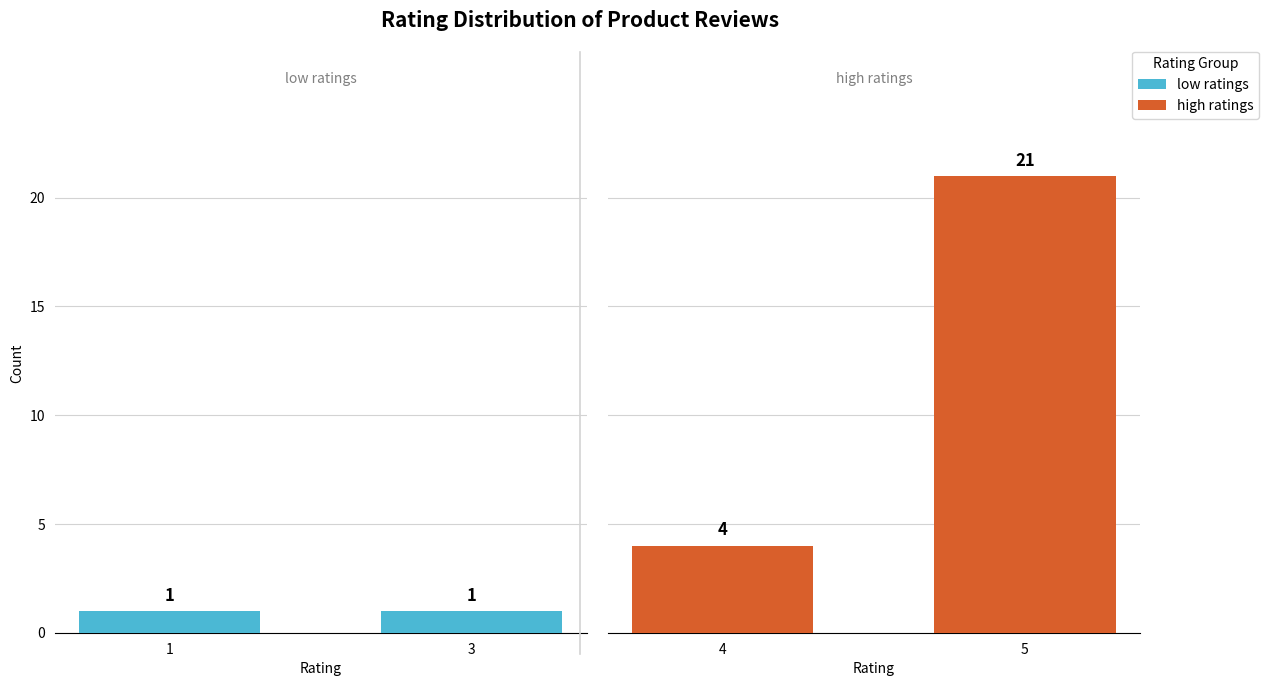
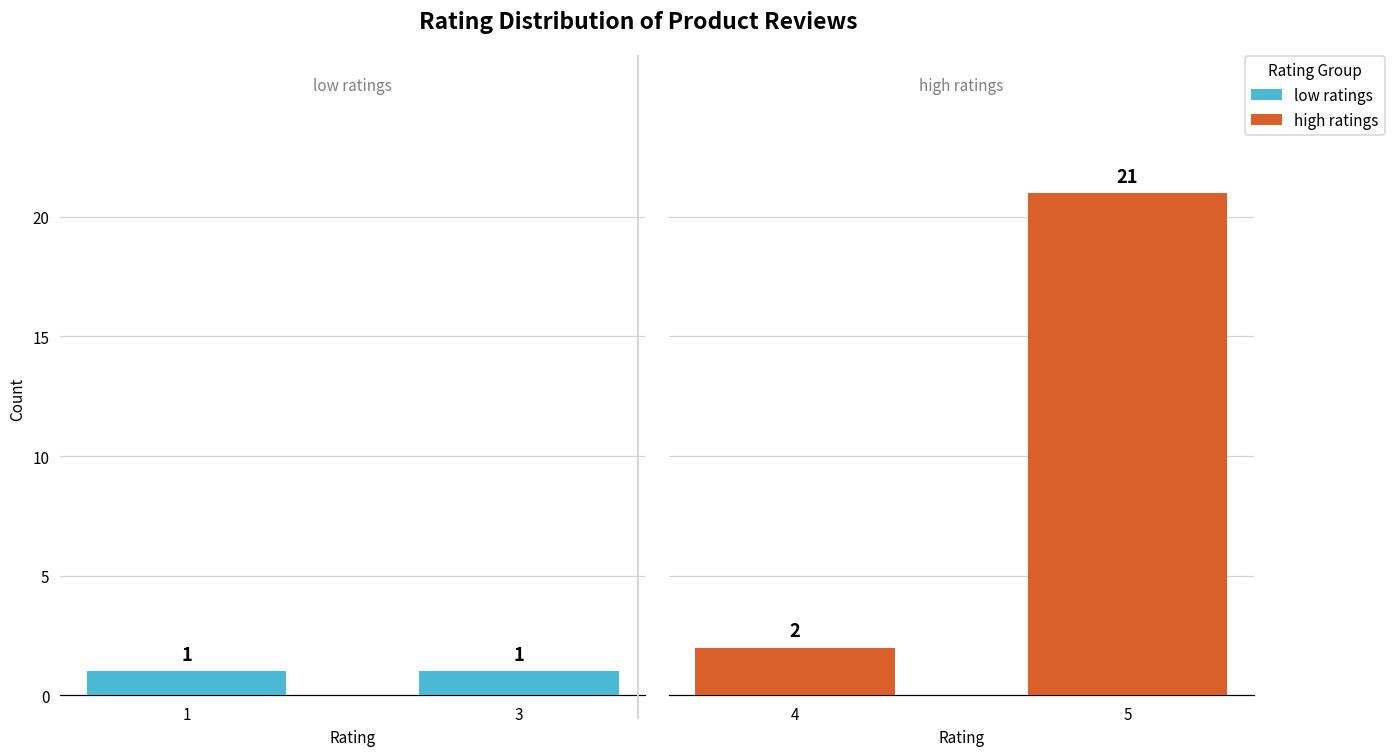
high ratings, 4: 4 -> 2
